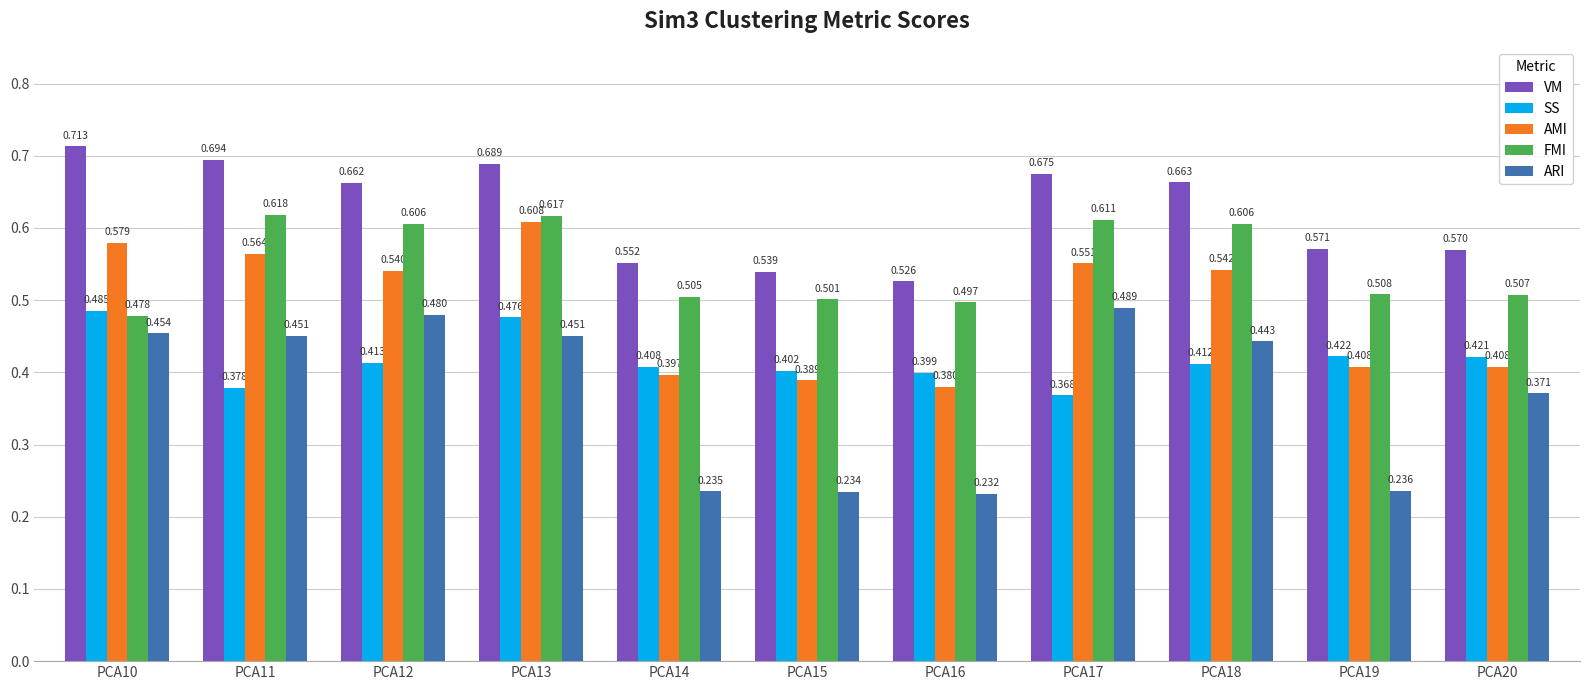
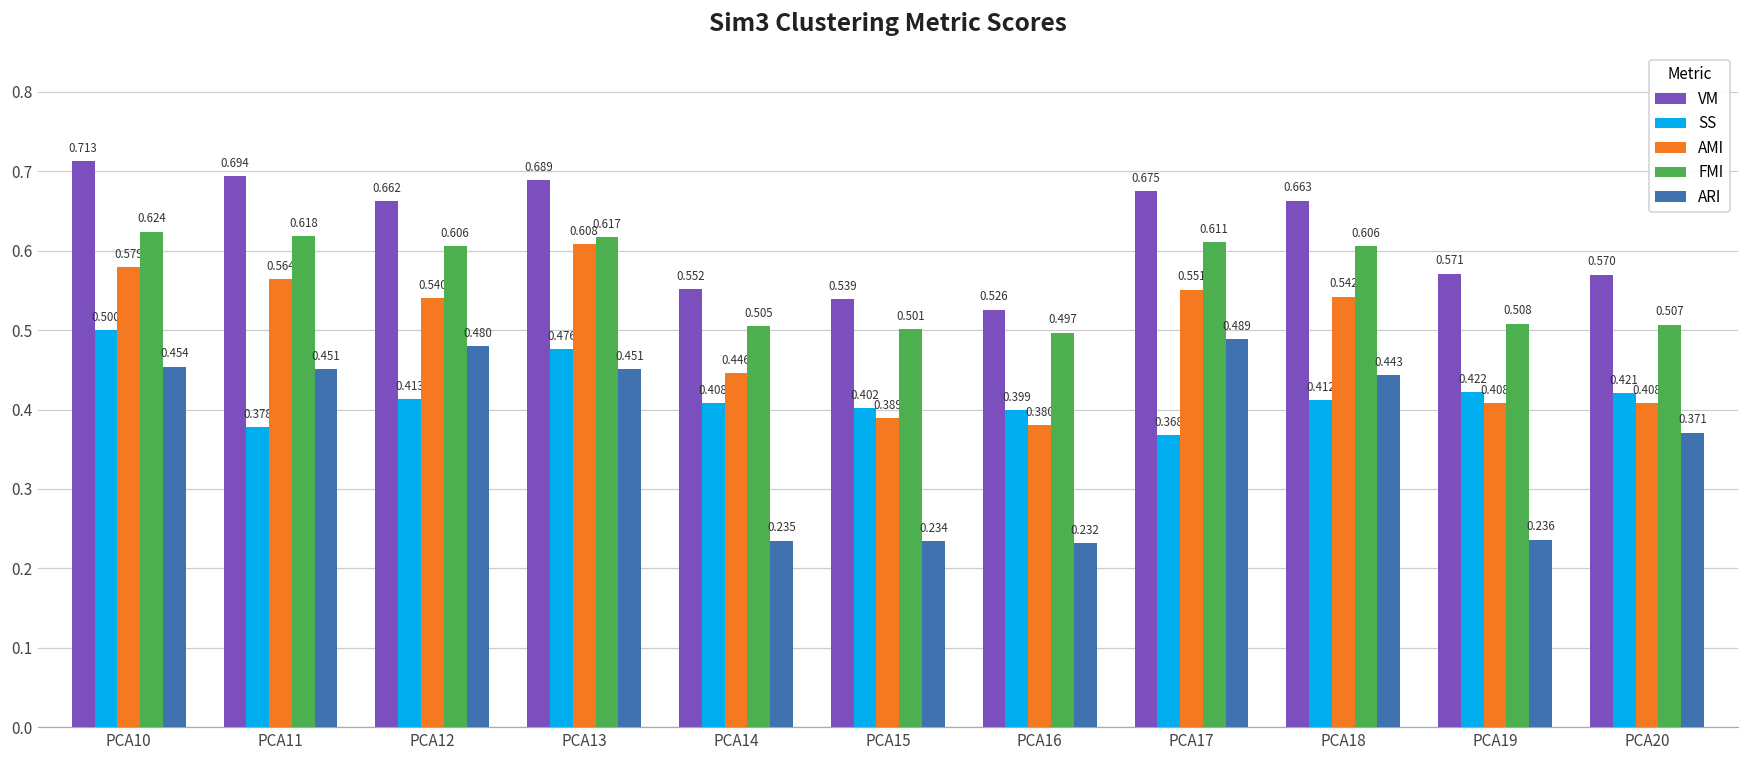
SS, PCA10: 0.485 -> 0.500
FMI, PCA10: 0.478 -> 0.624
AMI, PCA14: 0.397 -> 0.446
